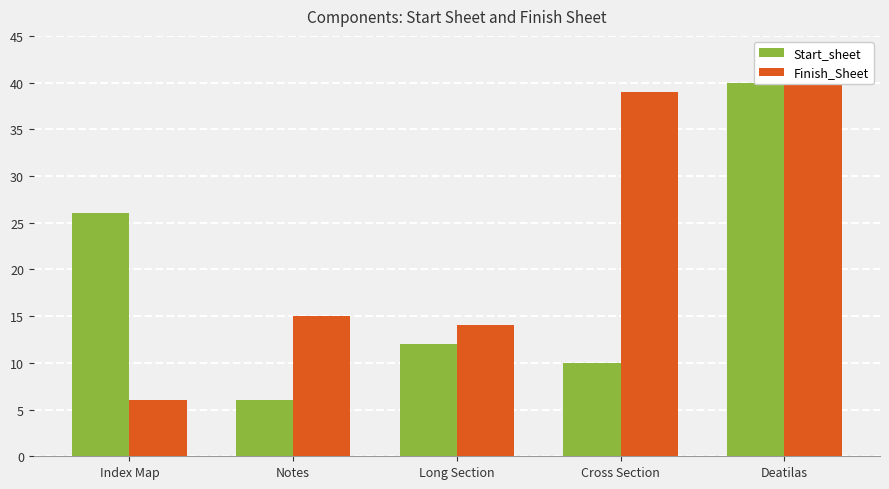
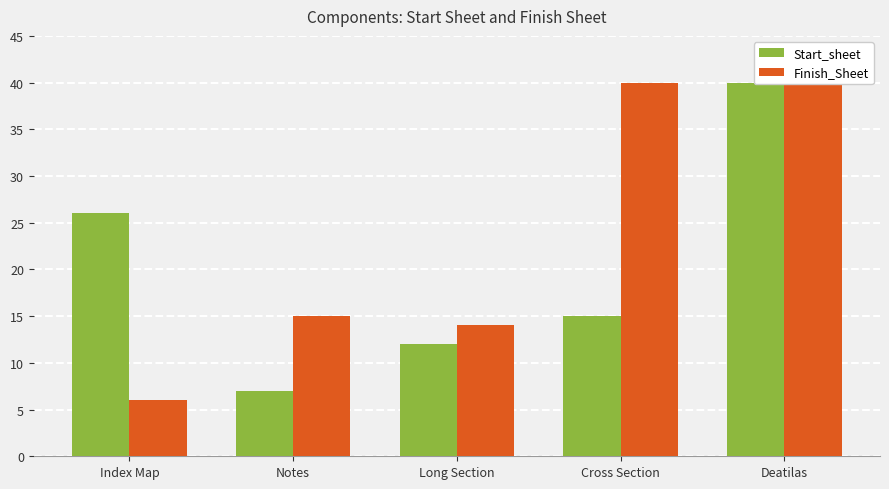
Start_sheet, Notes: 6 -> 7
Start_sheet, Cross Section: 10 -> 15
Finish_Sheet, Cross Section: 39 -> 40
